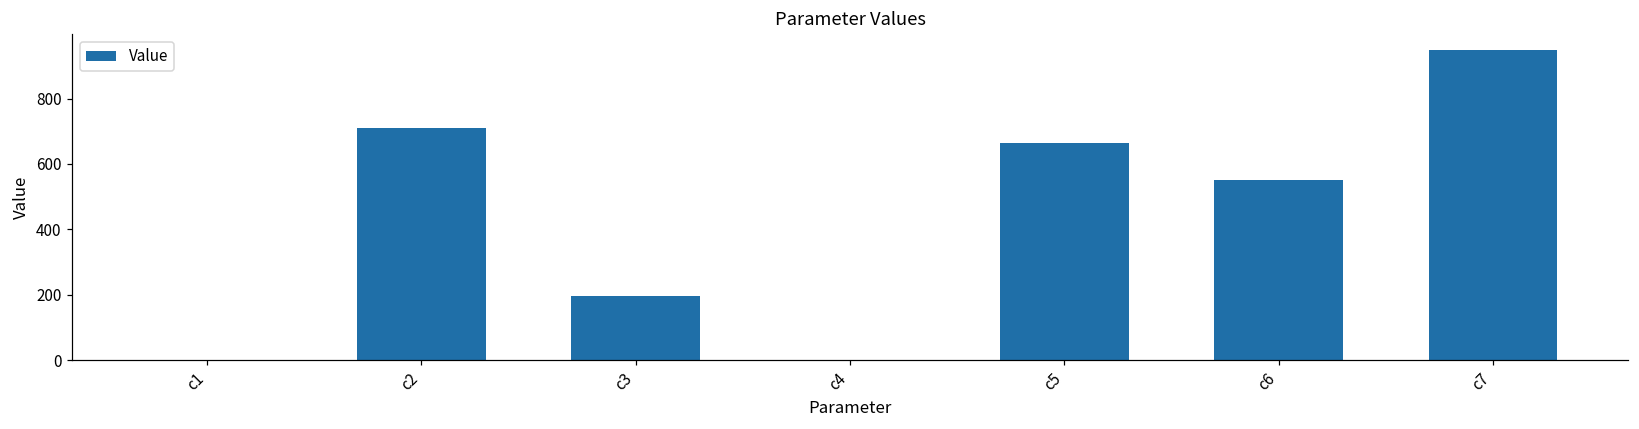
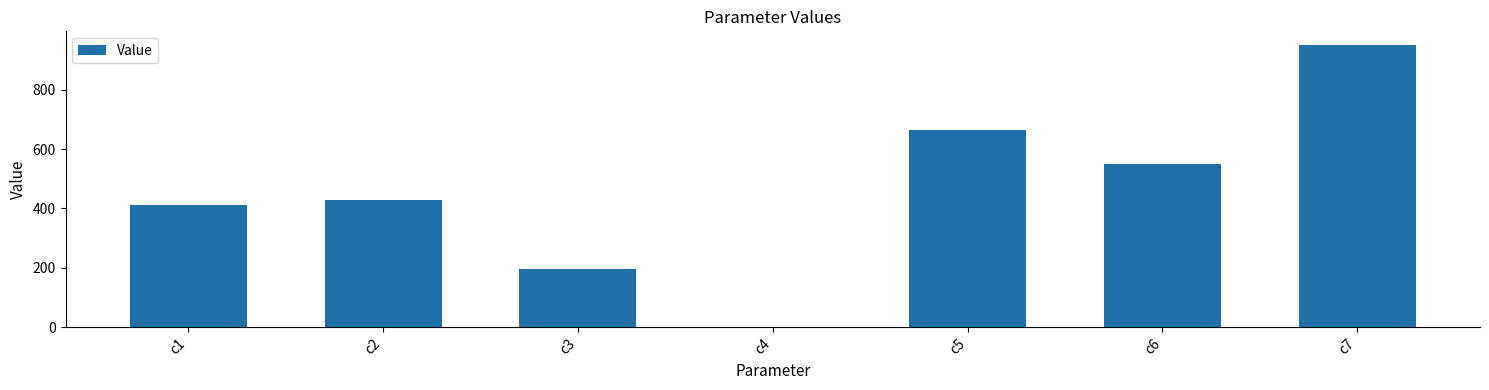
c1: 0 -> 410
c2: 710 -> 430
